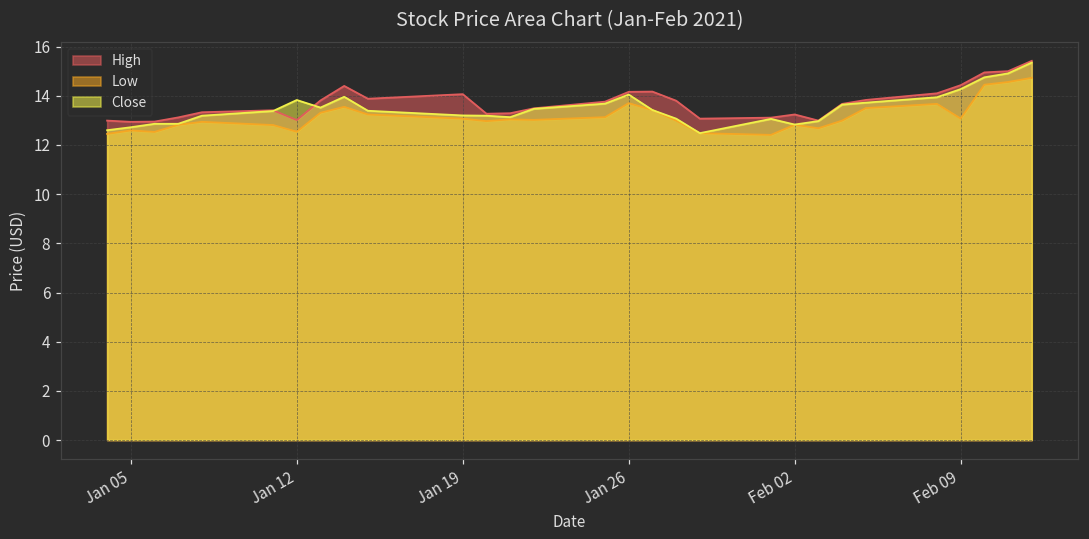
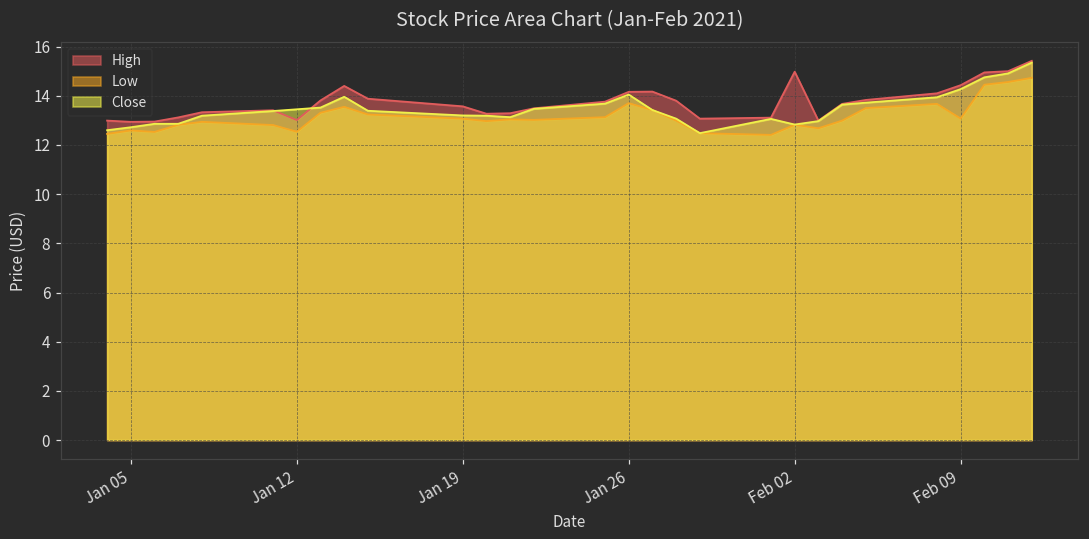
Close, Jan 12: 13.8 -> 13.4
High, Jan 19: 14.1 -> 13.6
High, Feb 02: 13.2 -> 15.0
